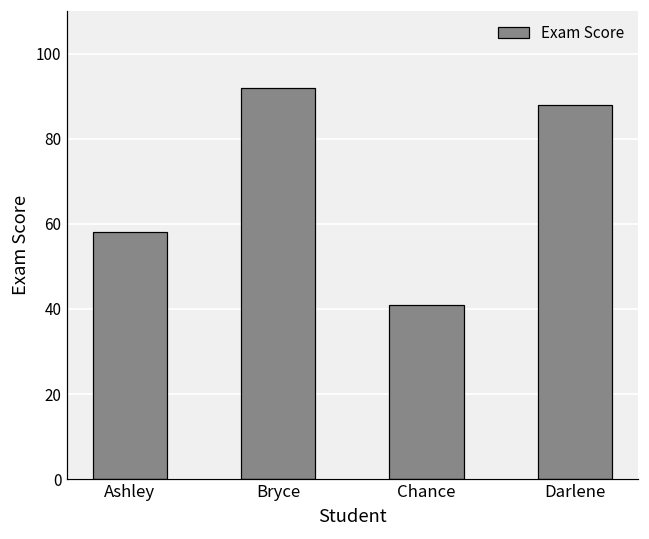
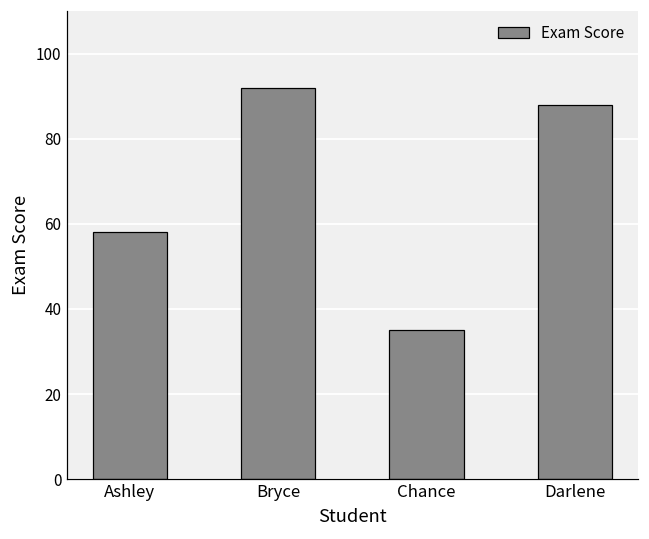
Chance: 41 -> 35
